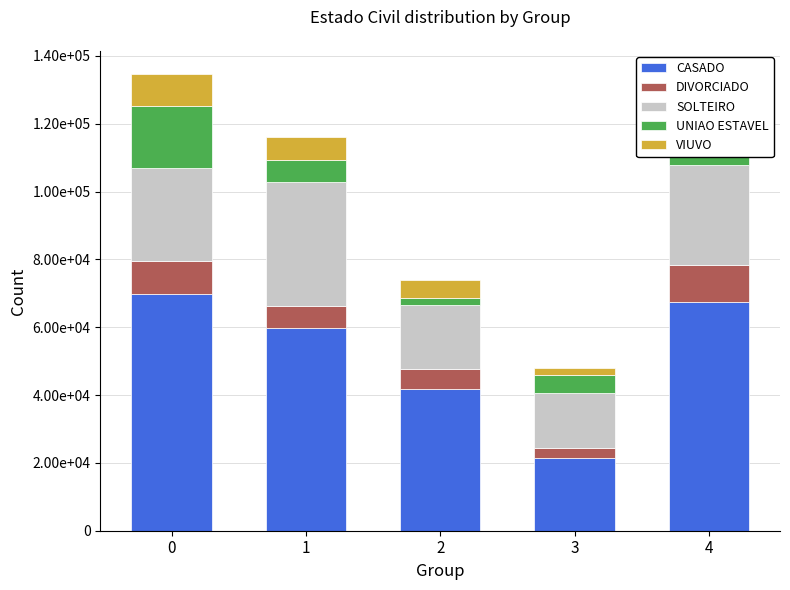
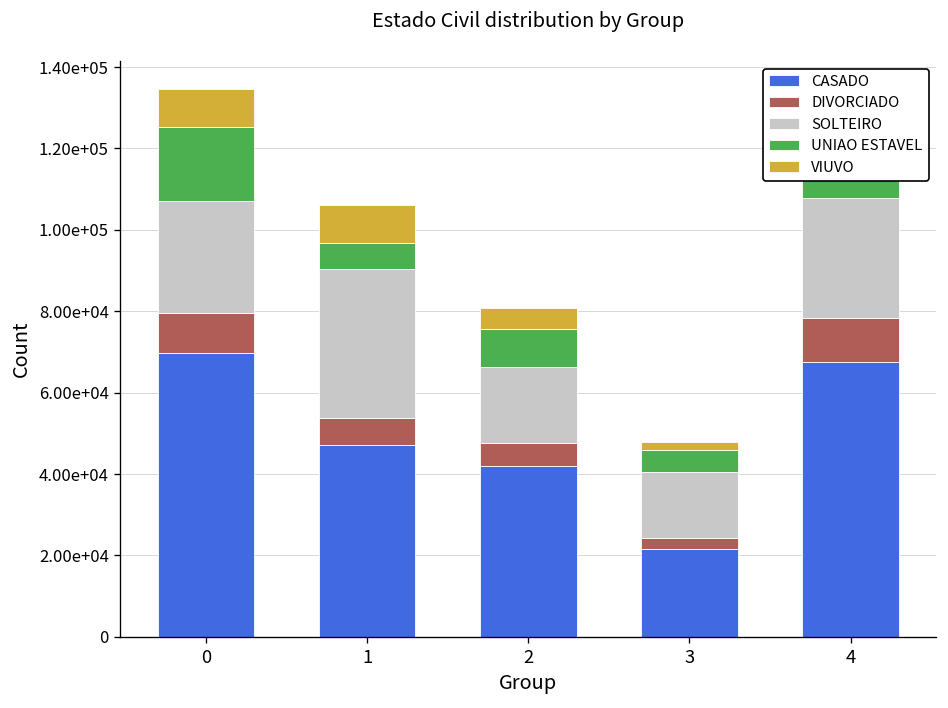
CASADO, 1: 60000 -> 47000
VIUVO, 1: 7000 -> 10000
UNIAO ESTAVEL, 2: 2000 -> 9000
